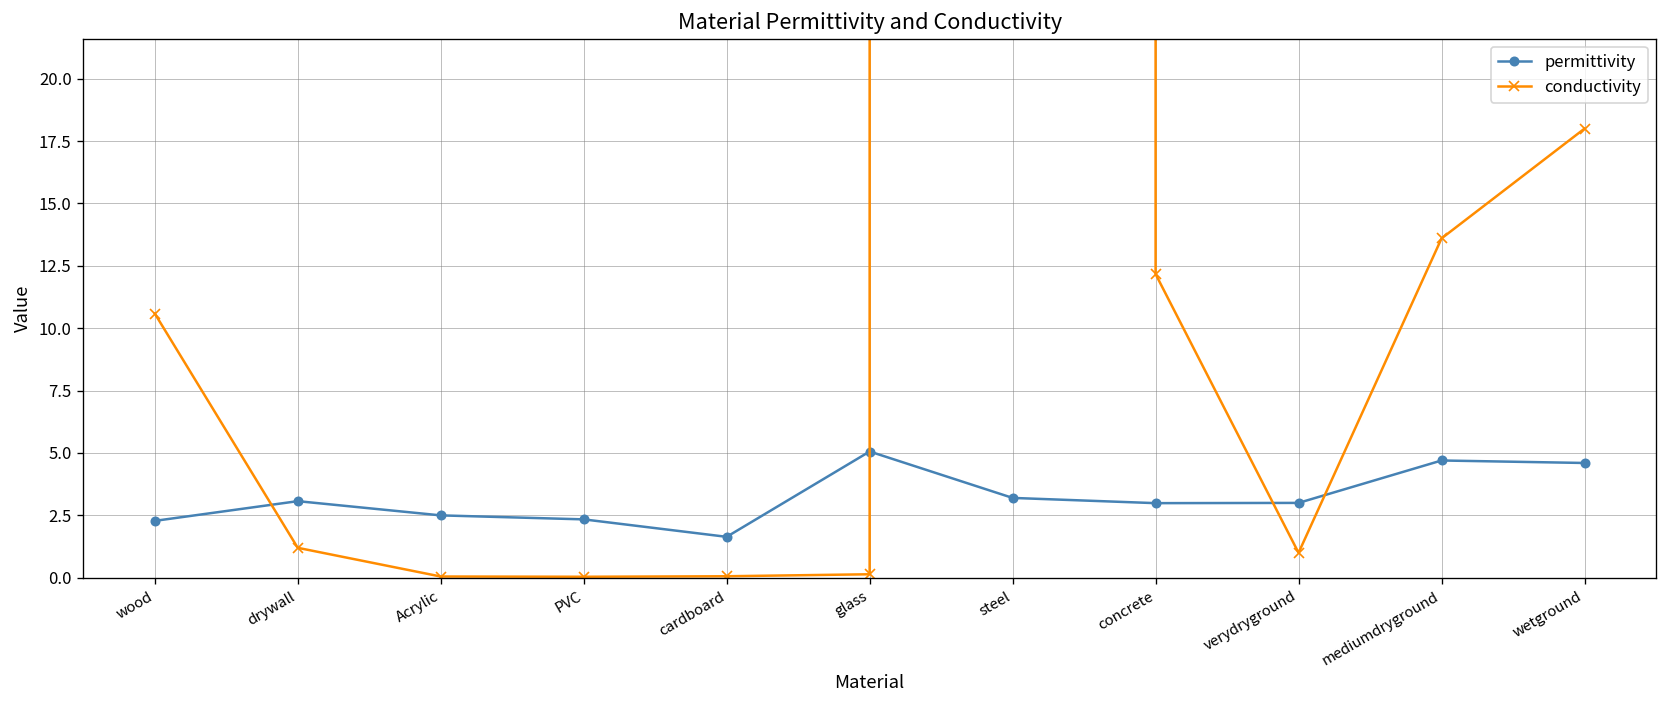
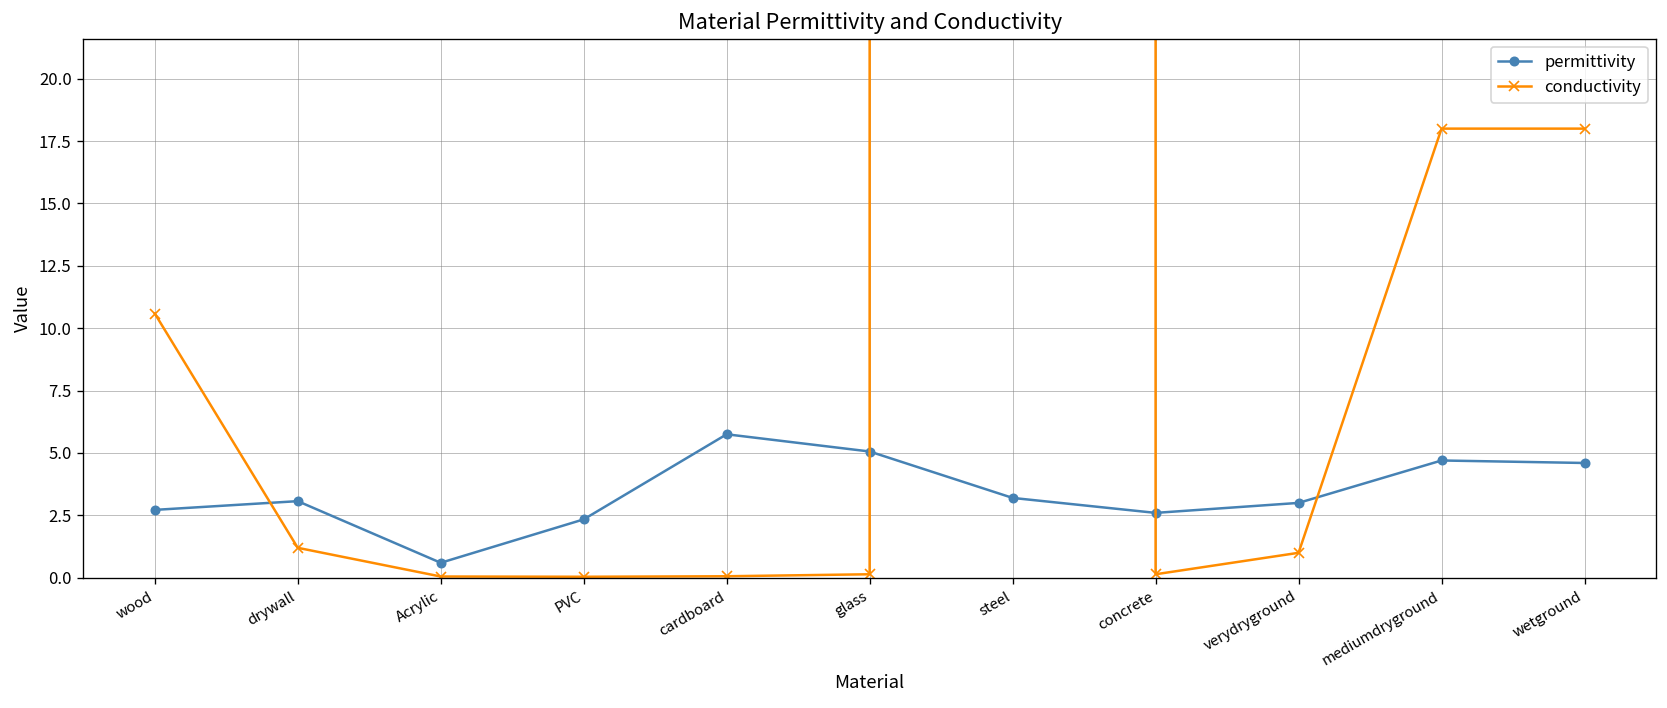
permittivity, wood: 2.3 -> 2.7
permittivity, Acrylic: 2.5 -> 0.6
permittivity, cardboard: 1.6 -> 5.8
permittivity, concrete: 3.0 -> 2.6
conductivity, concrete: 12.2 -> 0.1
conductivity, mediumdryground: 13.6 -> 18.0
